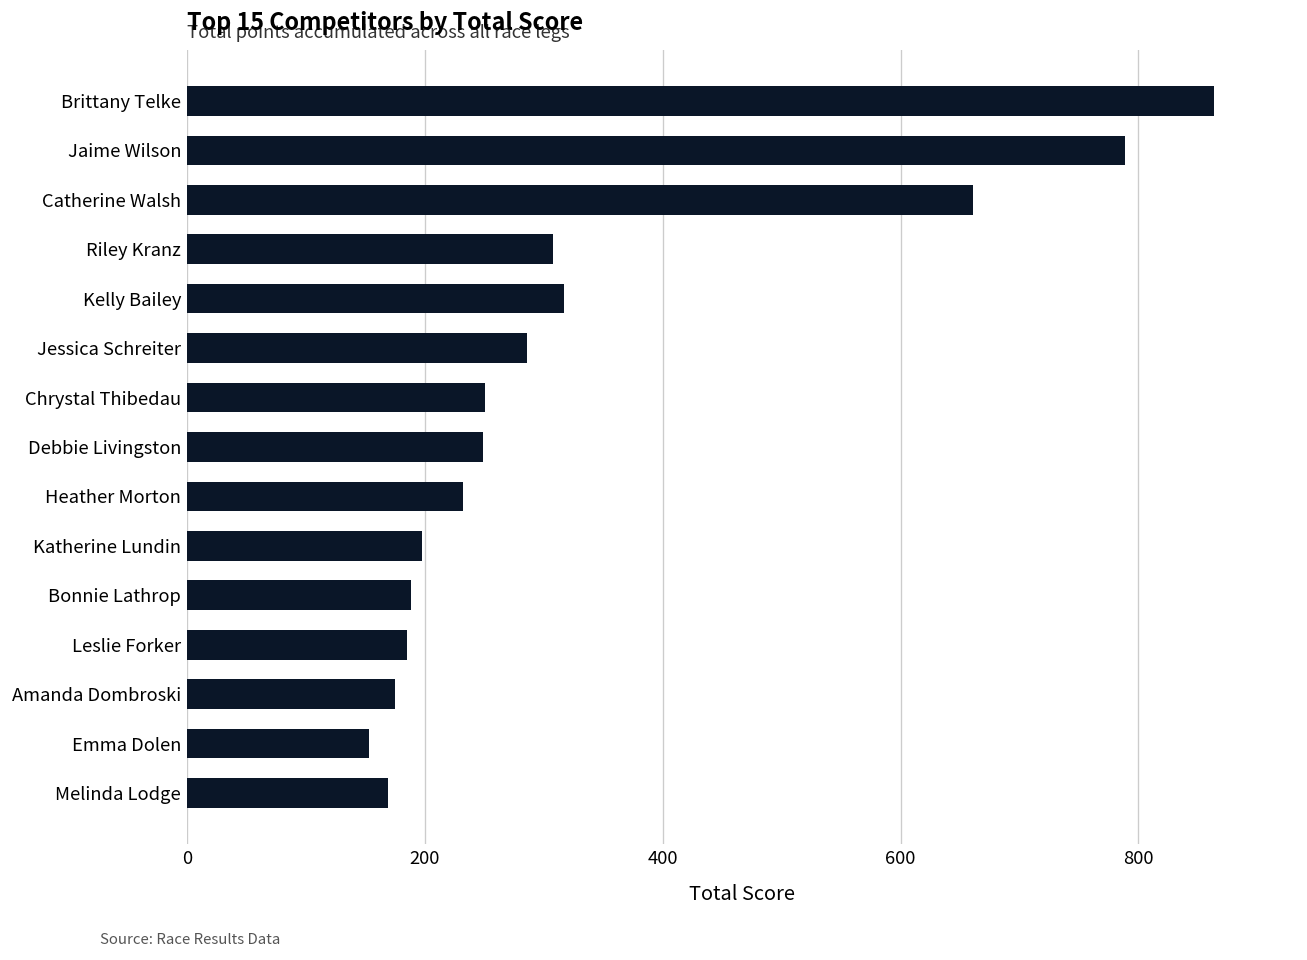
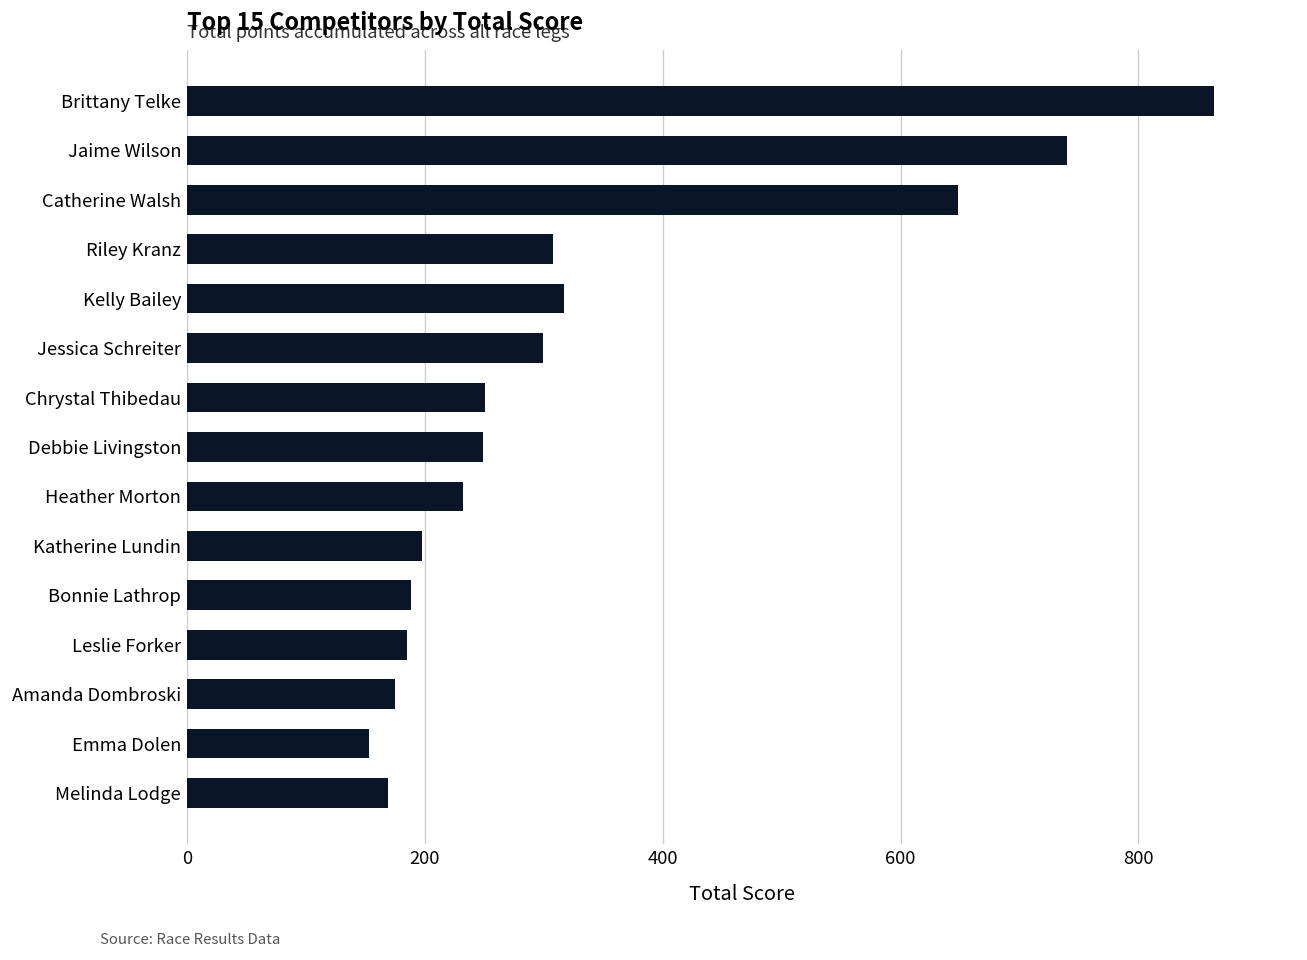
Jaime Wilson: 790 -> 740
Catherine Walsh: 660 -> 650
Jessica Schreiter: 290 -> 300
